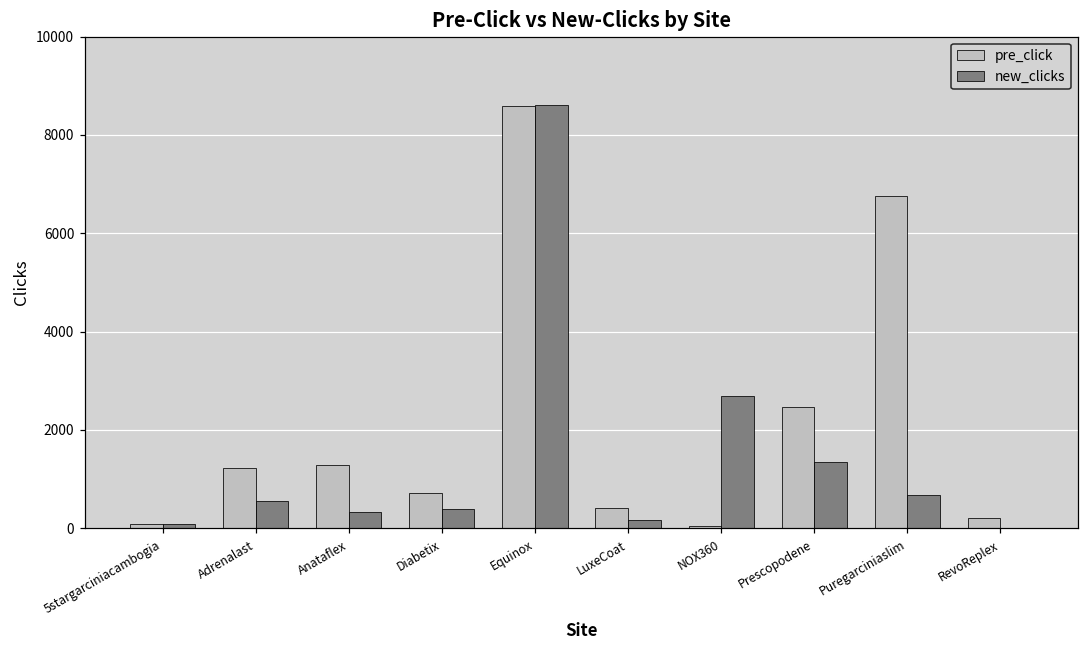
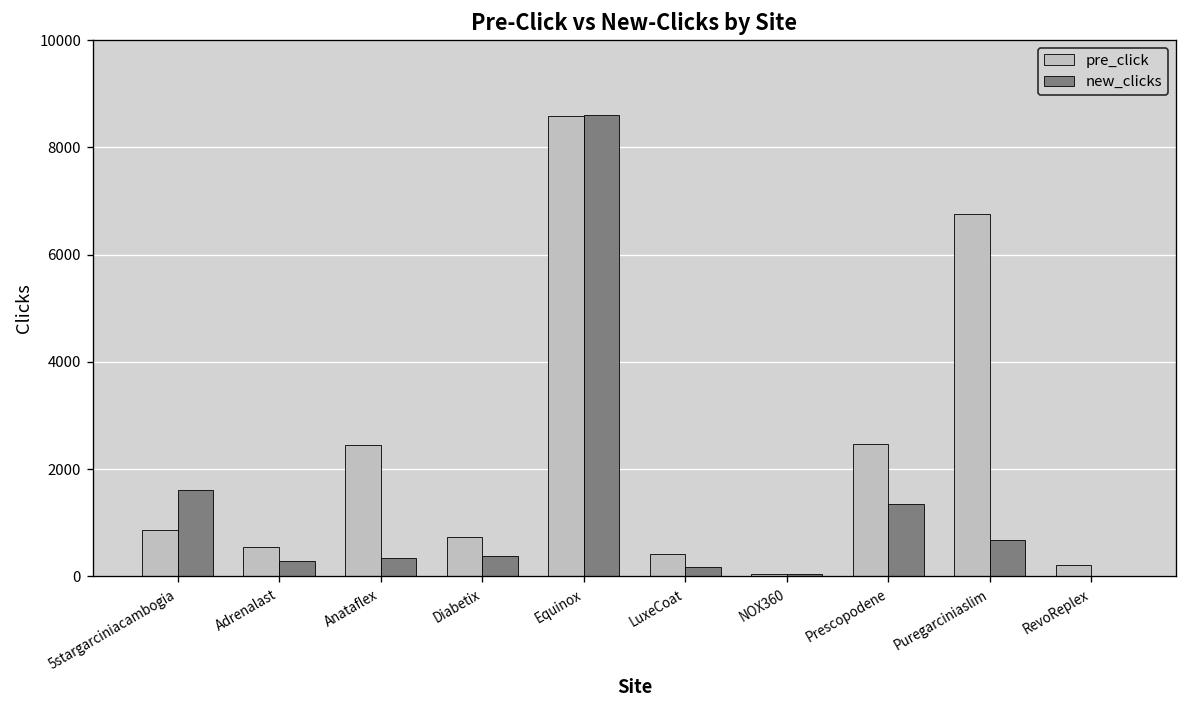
pre_click, 5stargarciniacambogia: 100 -> 900
new_clicks, 5stargarciniacambogia: 100 -> 1600
pre_click, Adrenalast: 1200 -> 500
new_clicks, Adrenalast: 500 -> 300
pre_click, Anataflex: 1300 -> 2500
new_clicks, NOX360: 2700 -> 100
